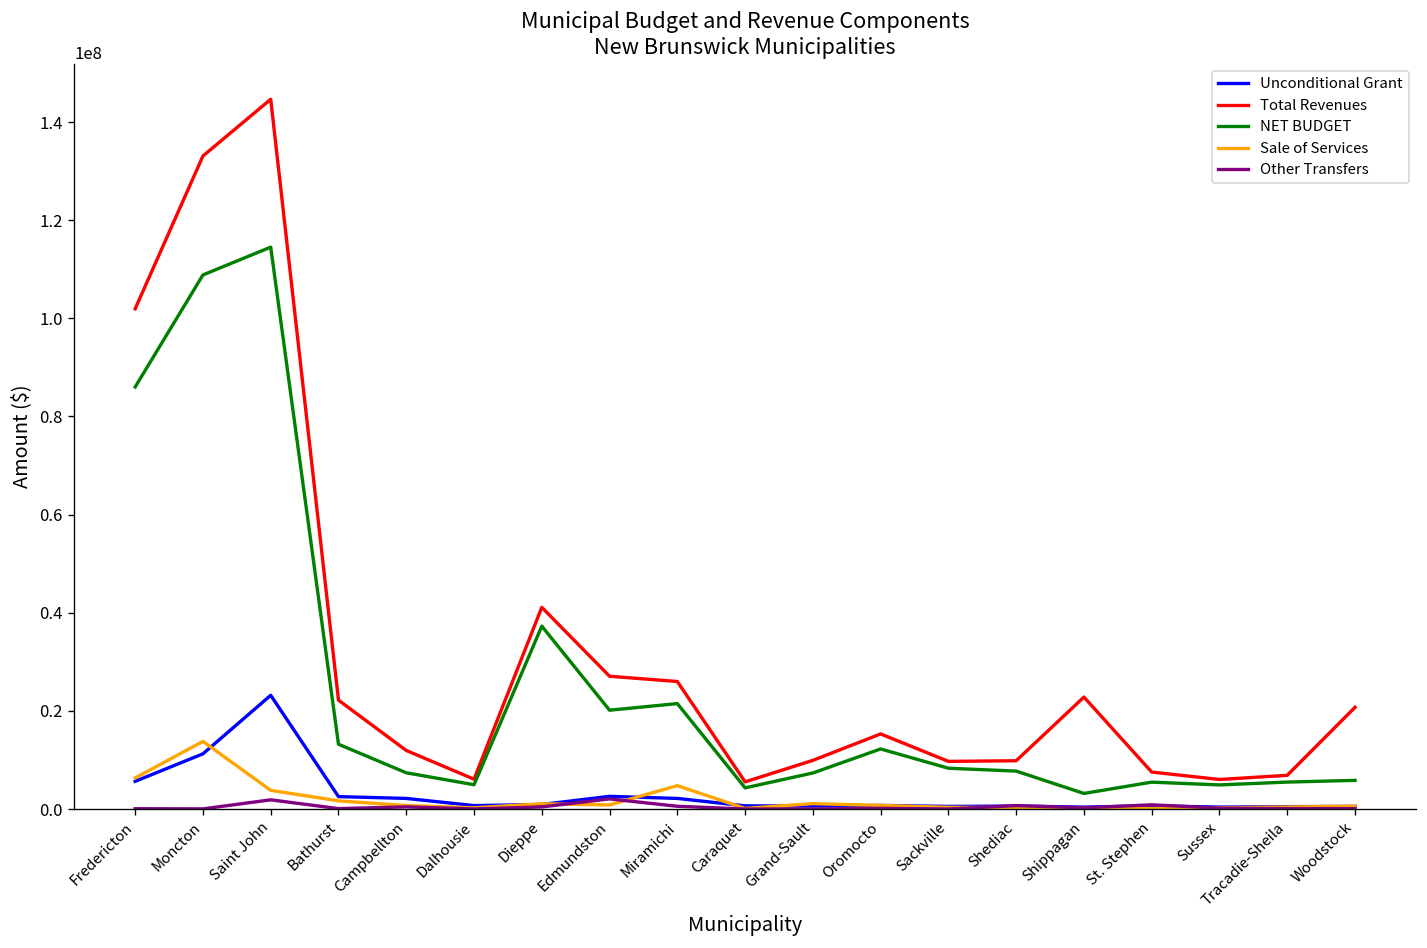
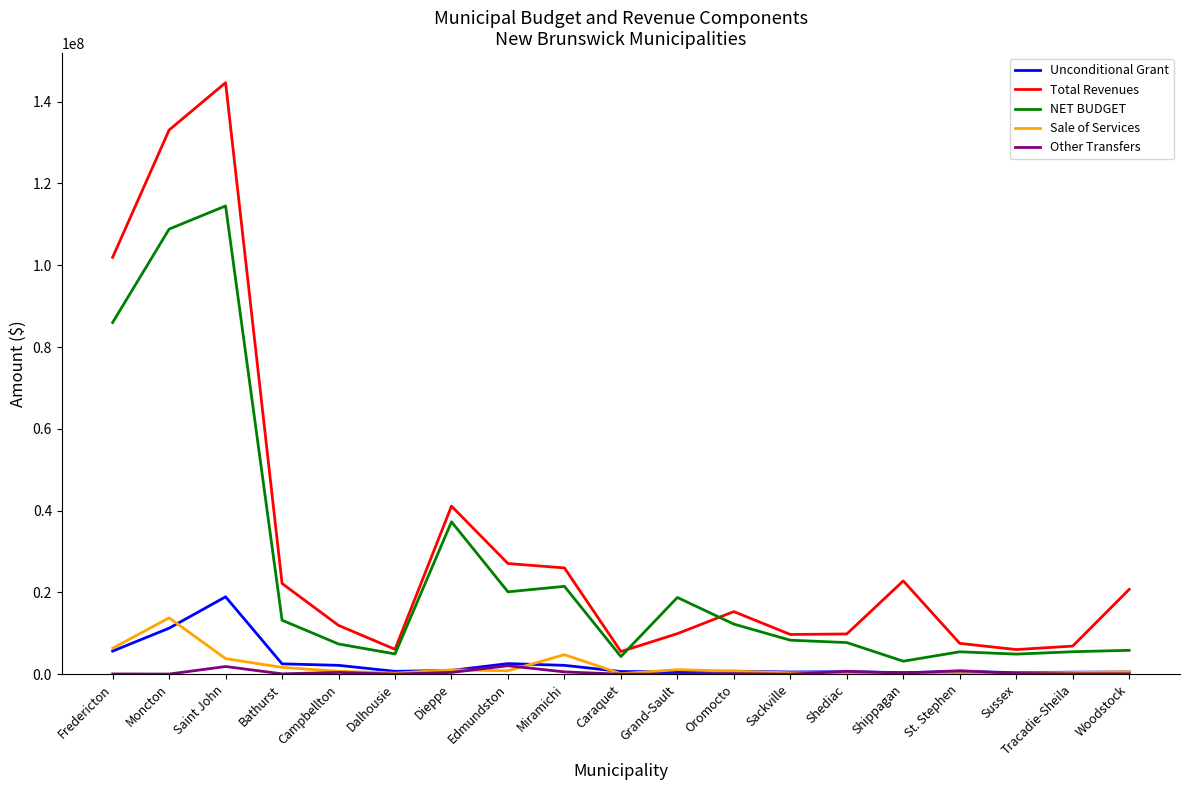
Unconditional Grant, Saint John: 23000000 -> 19000000
NET BUDGET, Grand-Sault: 7000000 -> 19000000
